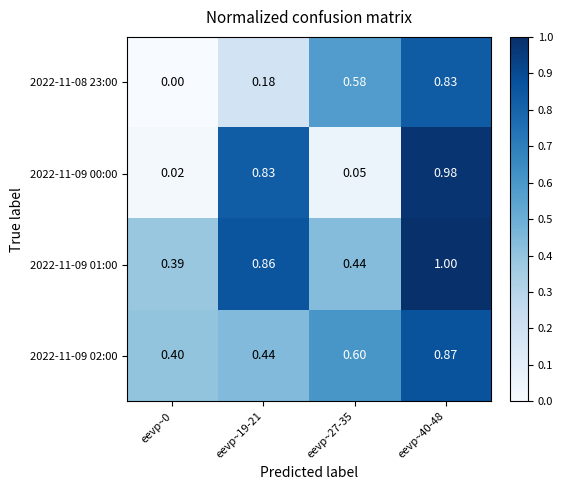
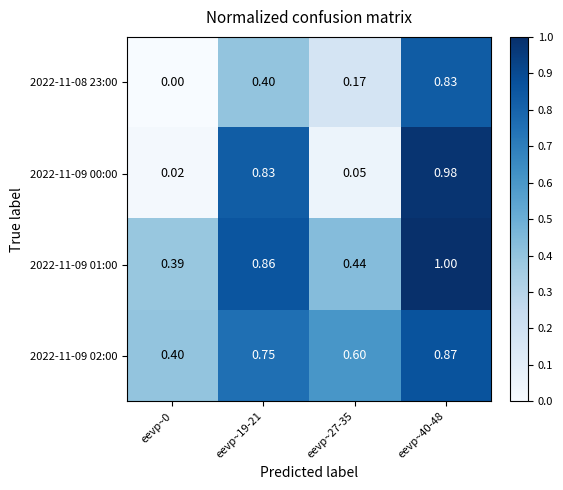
2022-11-08 23:00, eevp~19-21: 0.18 -> 0.40
2022-11-08 23:00, eevp~27-35: 0.58 -> 0.17
2022-11-09 02:00, eevp~19-21: 0.44 -> 0.75
